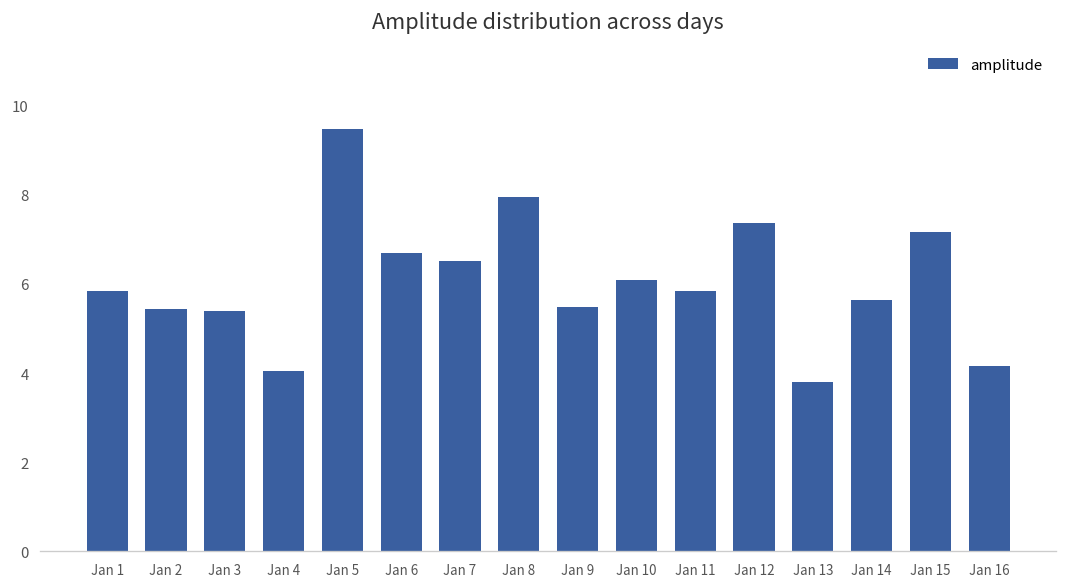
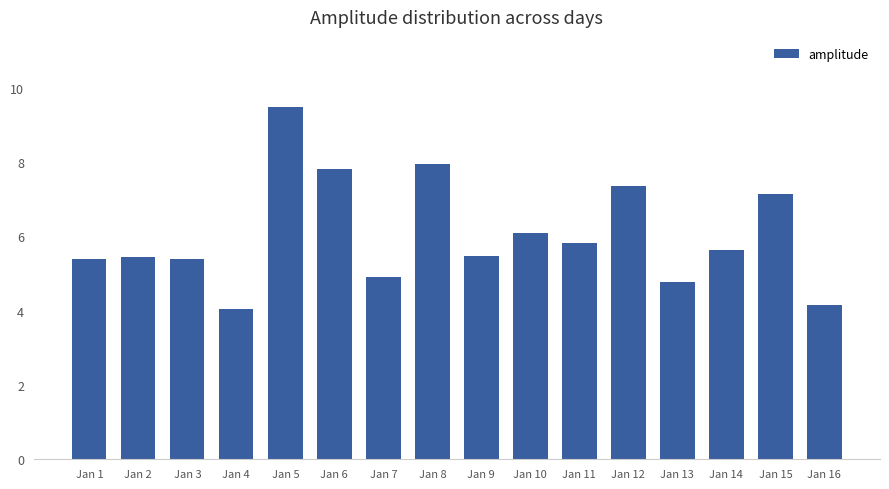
Jan 1: 5.8 -> 5.4
Jan 6: 6.7 -> 7.8
Jan 7: 6.5 -> 4.9
Jan 13: 3.8 -> 4.8
